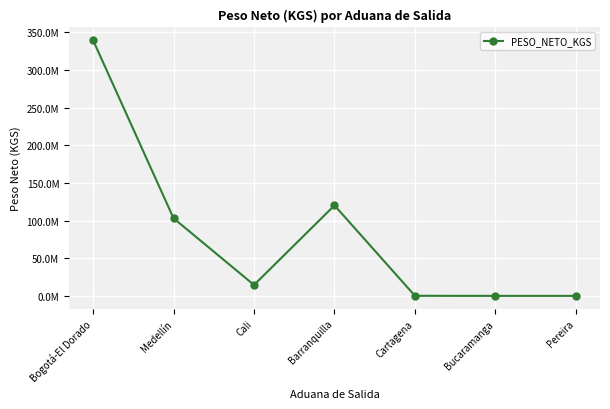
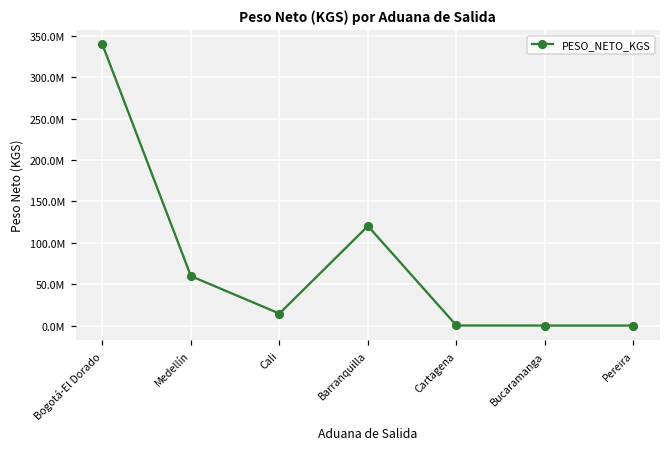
Medellín: 100000000 -> 60000000
